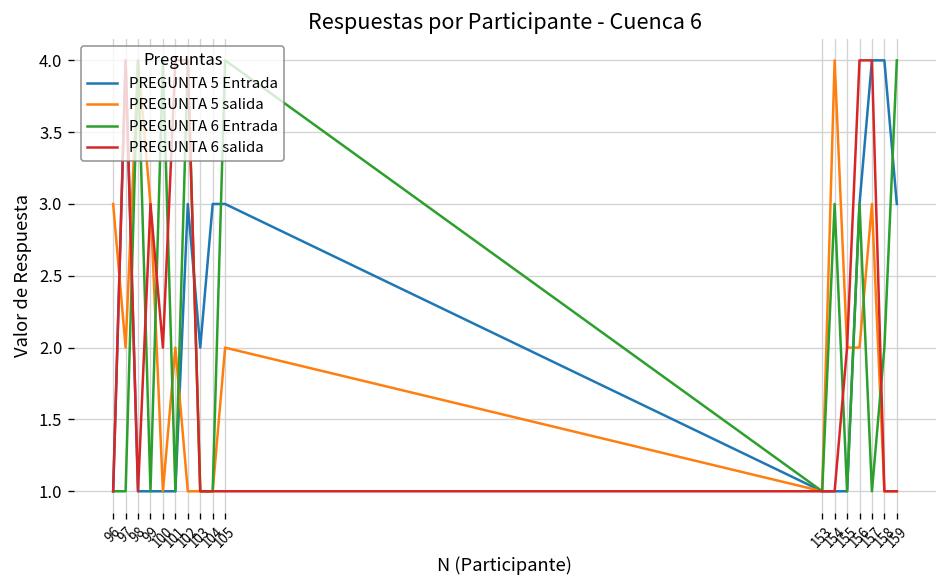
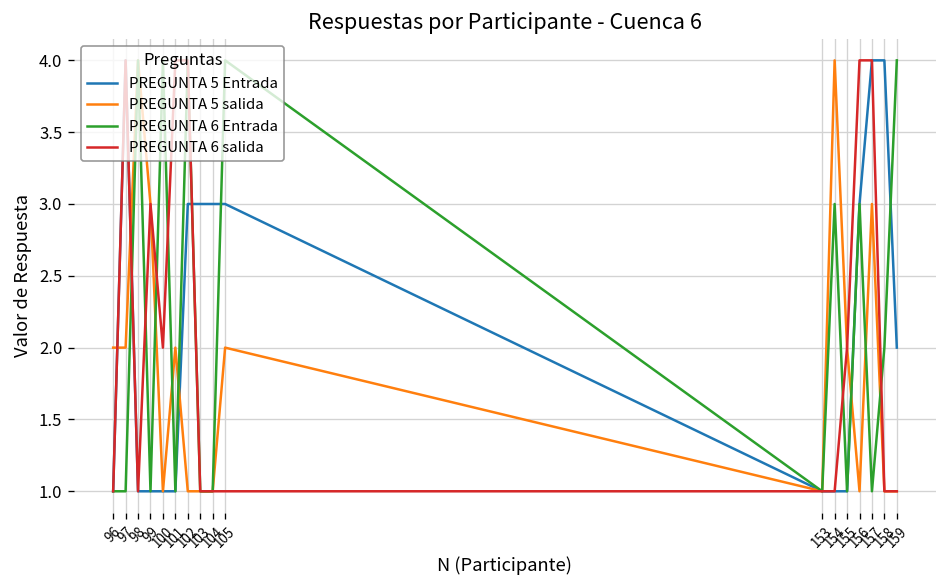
PREGUNTA 5 salida, 96: 3 -> 2
PREGUNTA 5 Entrada, 103: 2 -> 3
PREGUNTA 5 salida, 156: 2 -> 1
PREGUNTA 5 Entrada, 159: 3 -> 2
